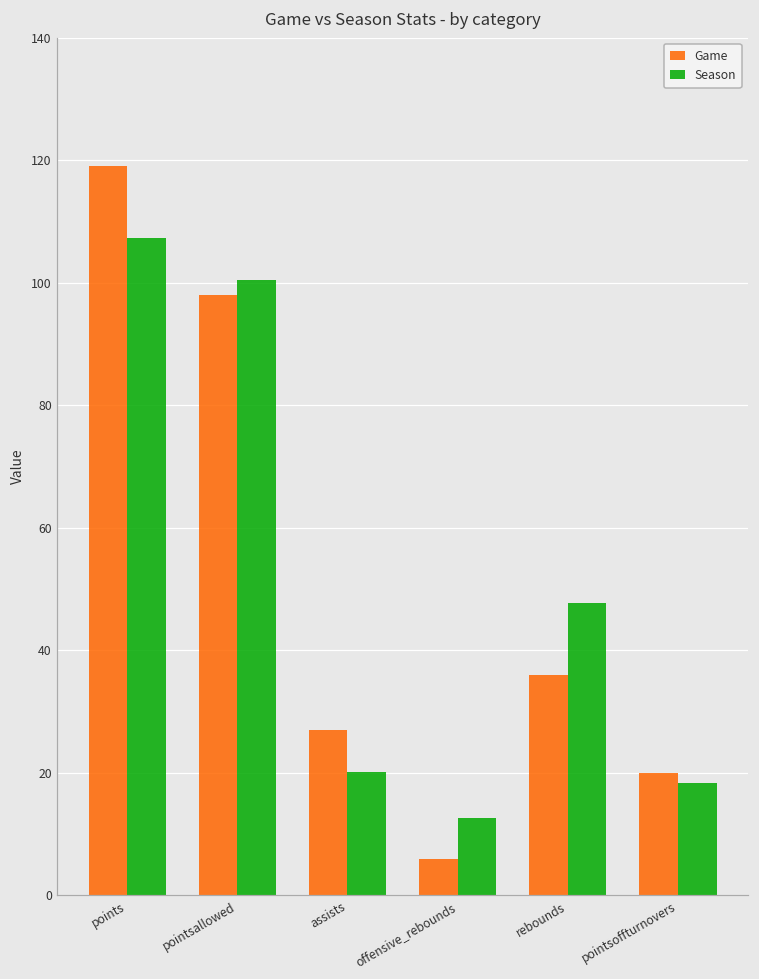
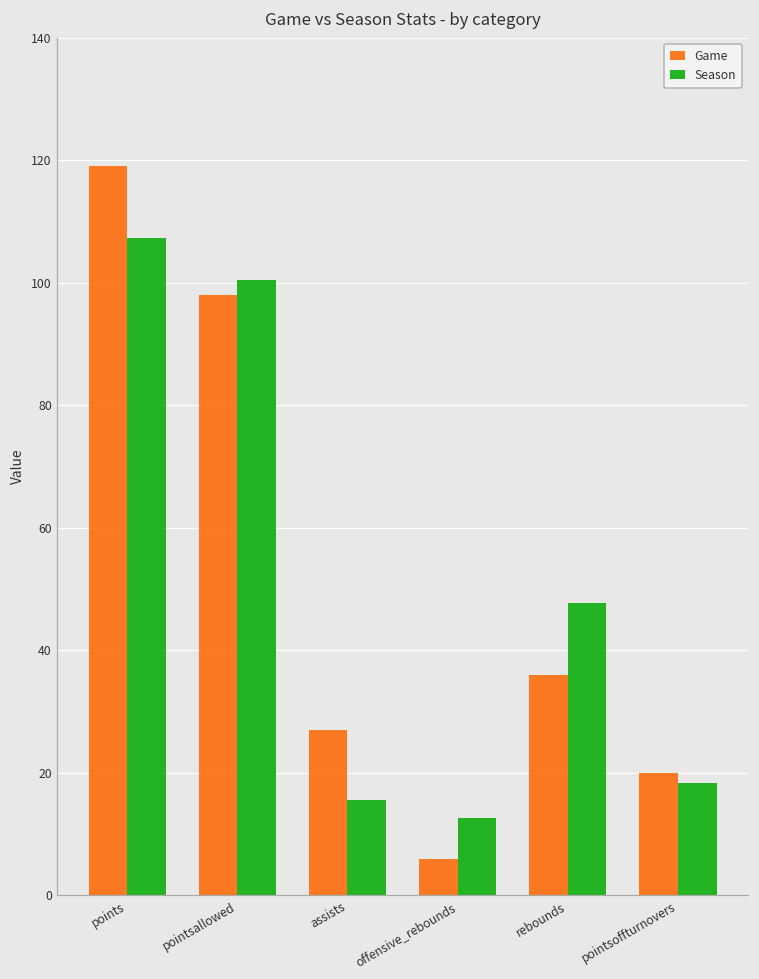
Season, assists: 20 -> 16
